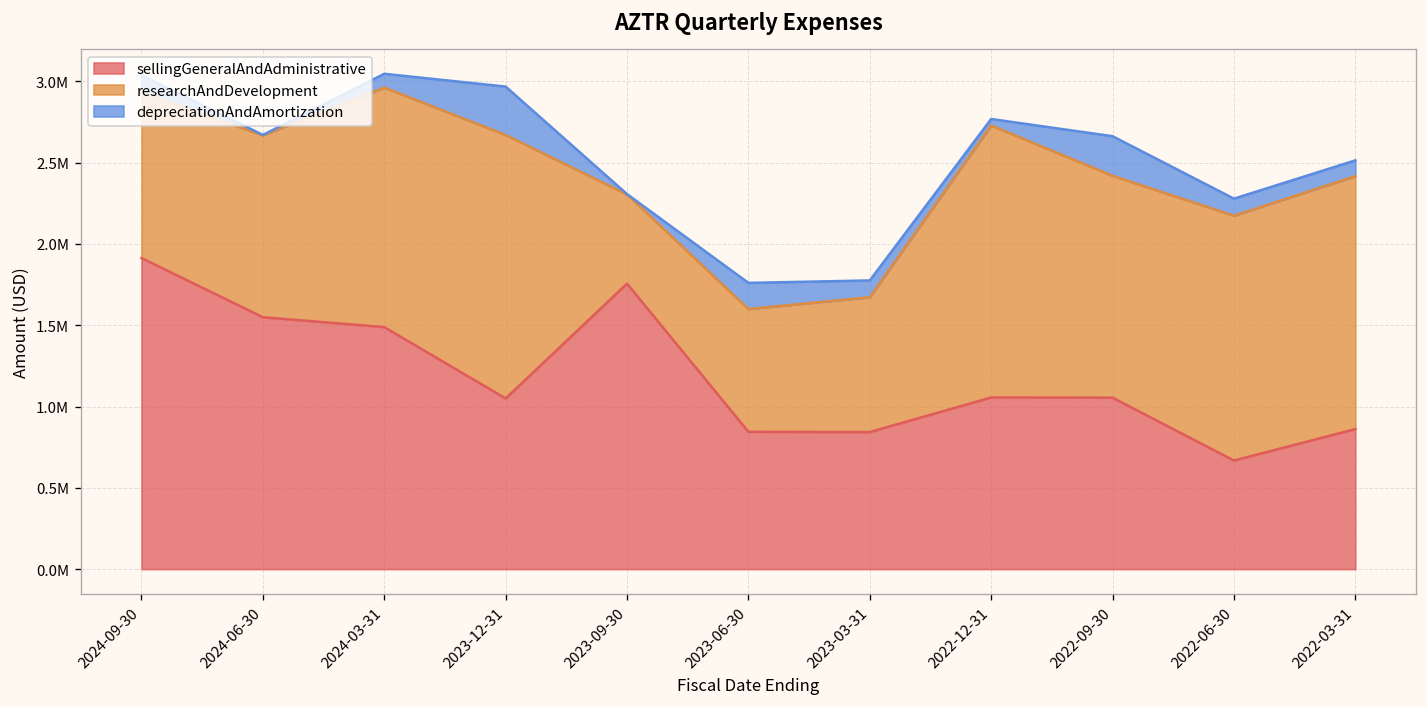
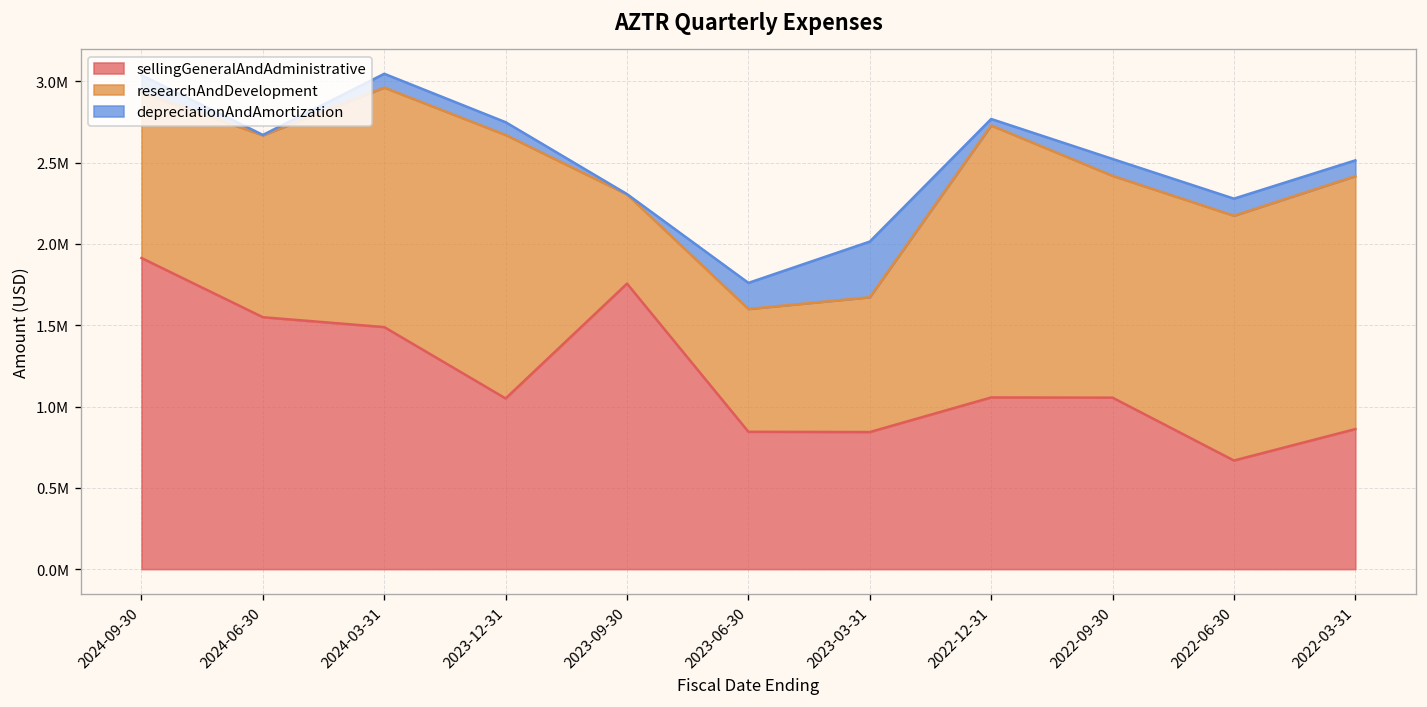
depreciationAndAmortization, 2023-12-31: 300000 -> 80000
depreciationAndAmortization, 2023-03-31: 100000 -> 340000
depreciationAndAmortization, 2022-09-30: 240000 -> 100000
